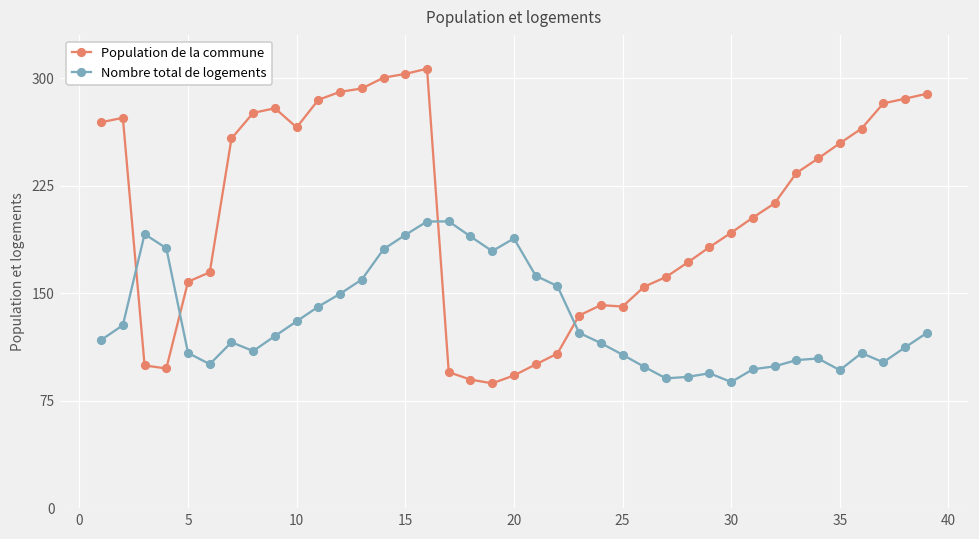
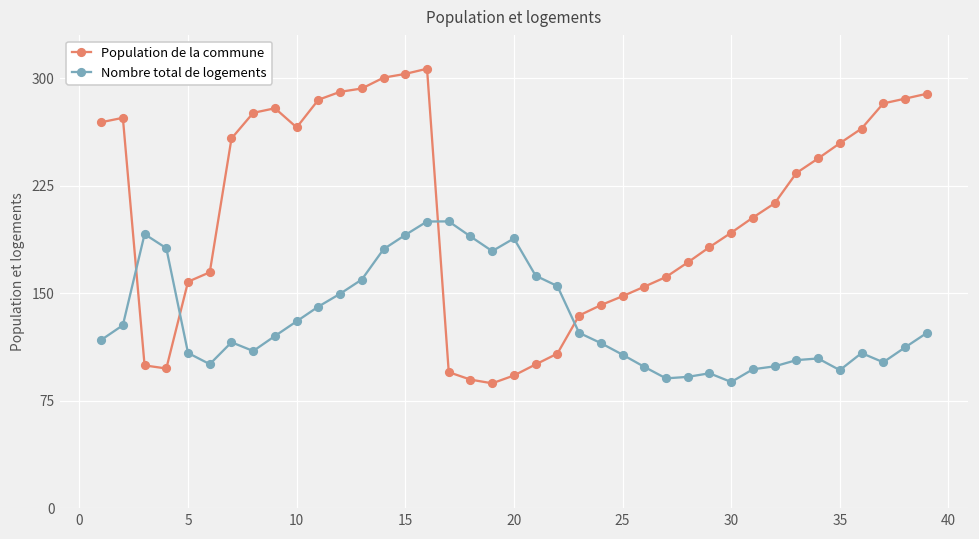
Population de la commune, 25: 141 -> 148
